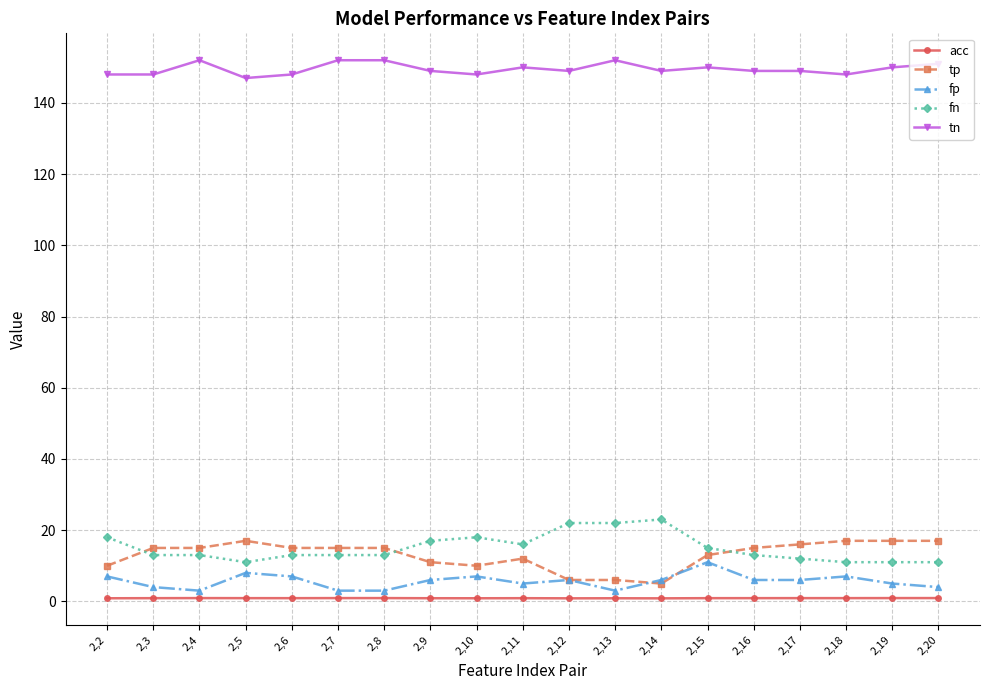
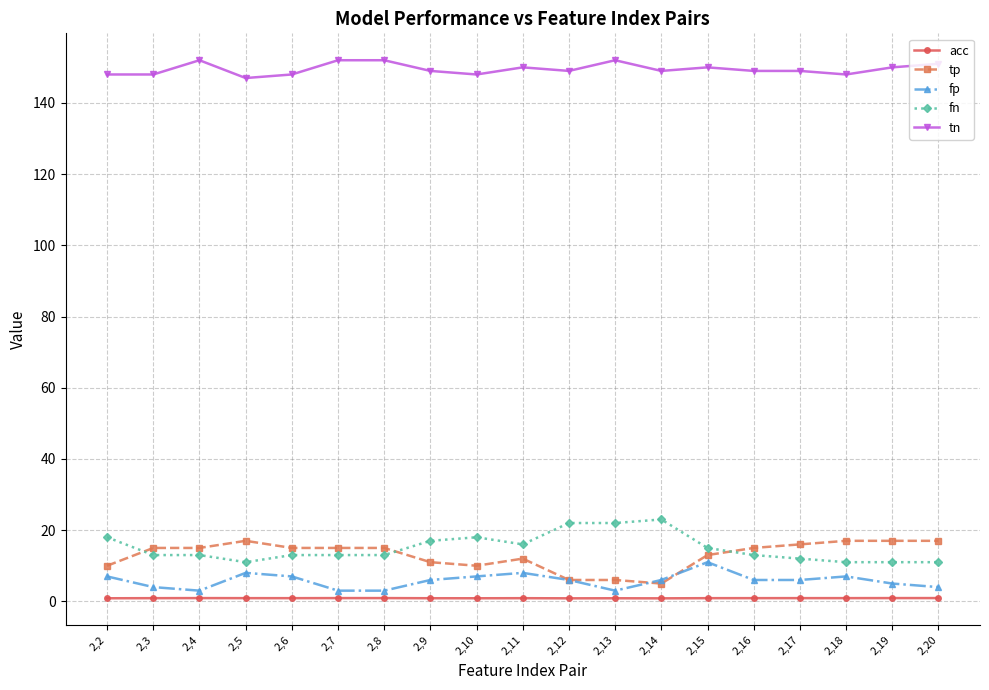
fp, 2,11: 5 -> 8
